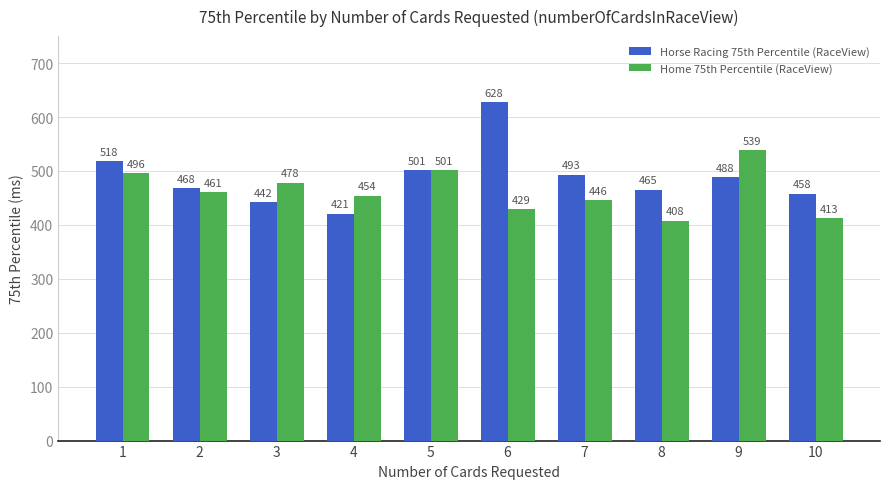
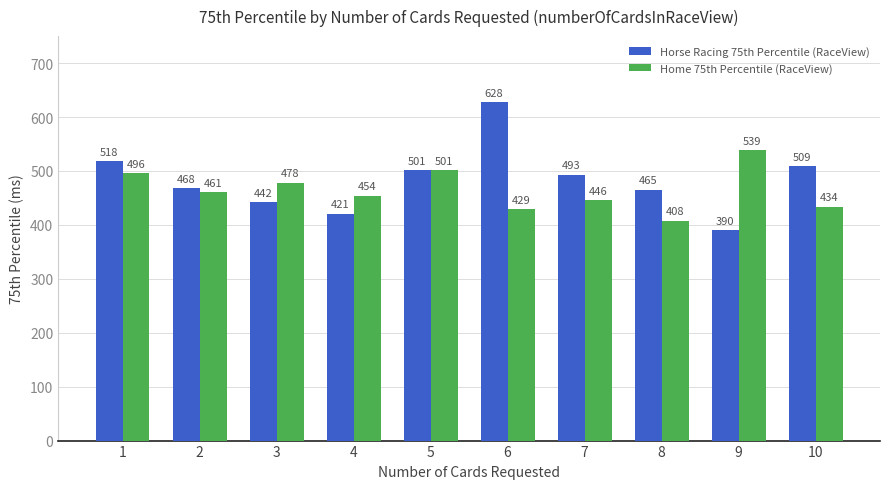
Horse Racing 75th Percentile (RaceView), 9: 488 -> 390
Horse Racing 75th Percentile (RaceView), 10: 458 -> 509
Home 75th Percentile (RaceView), 10: 413 -> 434
